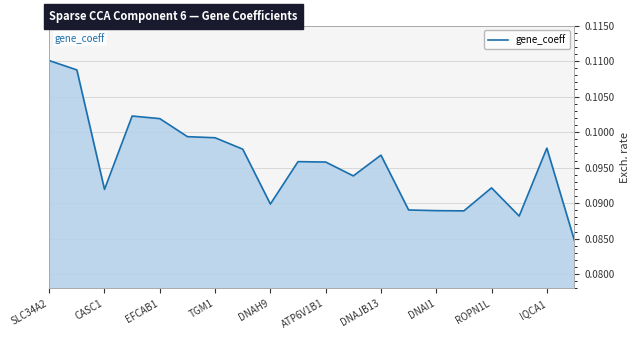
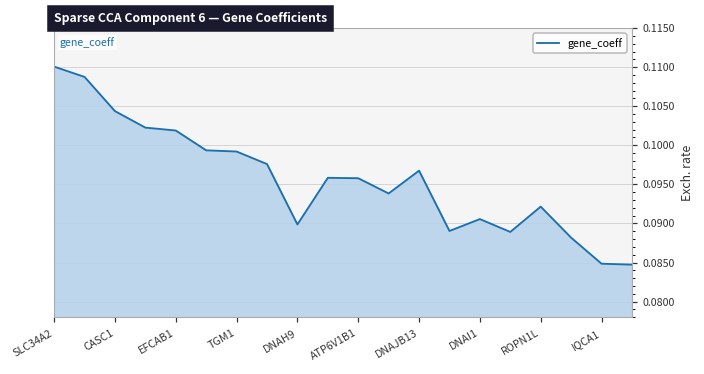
CASC1: 0.092 -> 0.104
DNAI1: 0.089 -> 0.091
IQCA1: 0.098 -> 0.085
